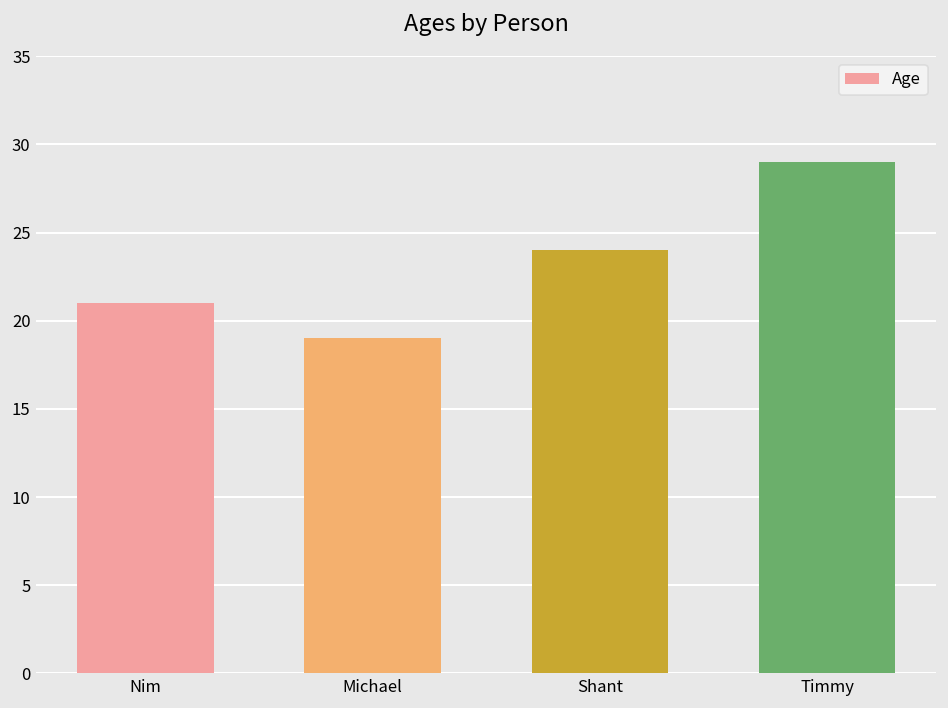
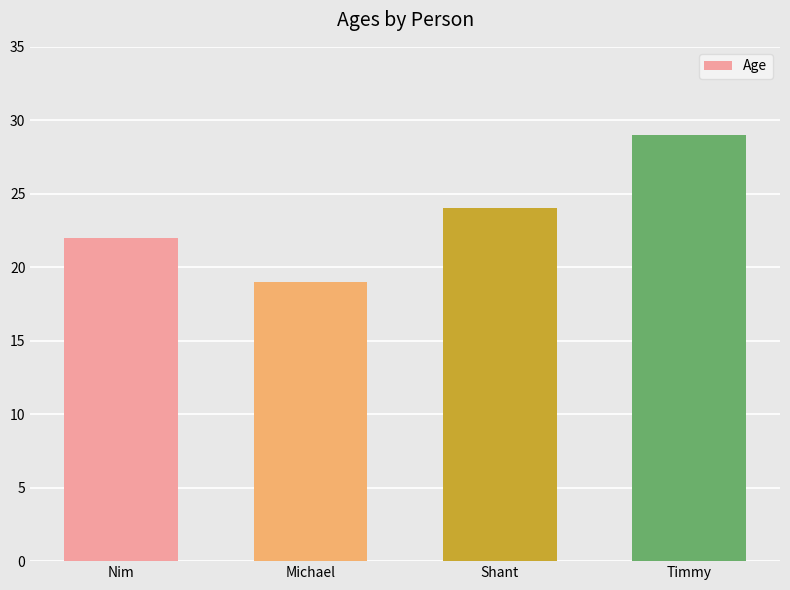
Nim: 21 -> 22
